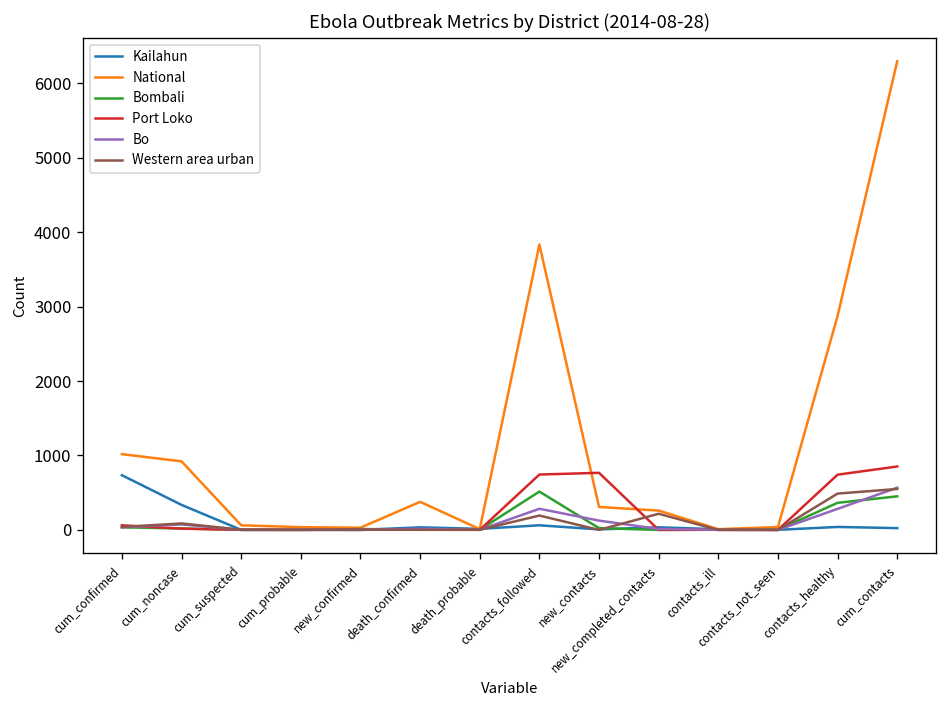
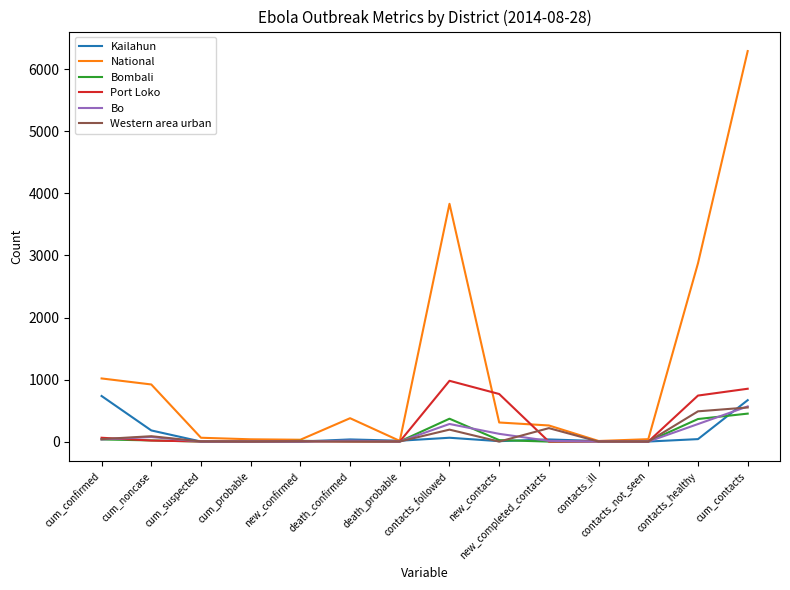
Kailahun, cum_noncase: 300 -> 200
Bombali, contacts_followed: 500 -> 400
Port Loko, contacts_followed: 700 -> 1000
Kailahun, cum_contacts: 0 -> 700
